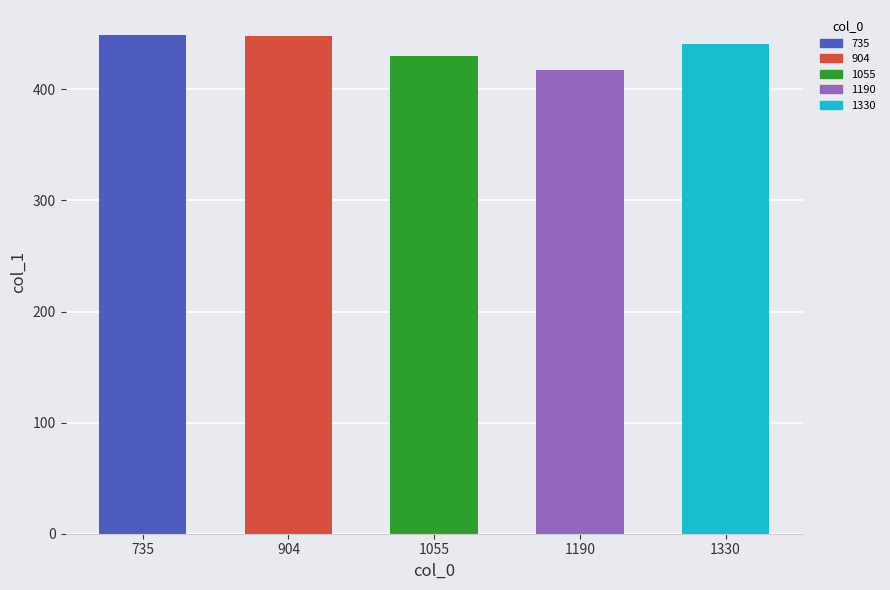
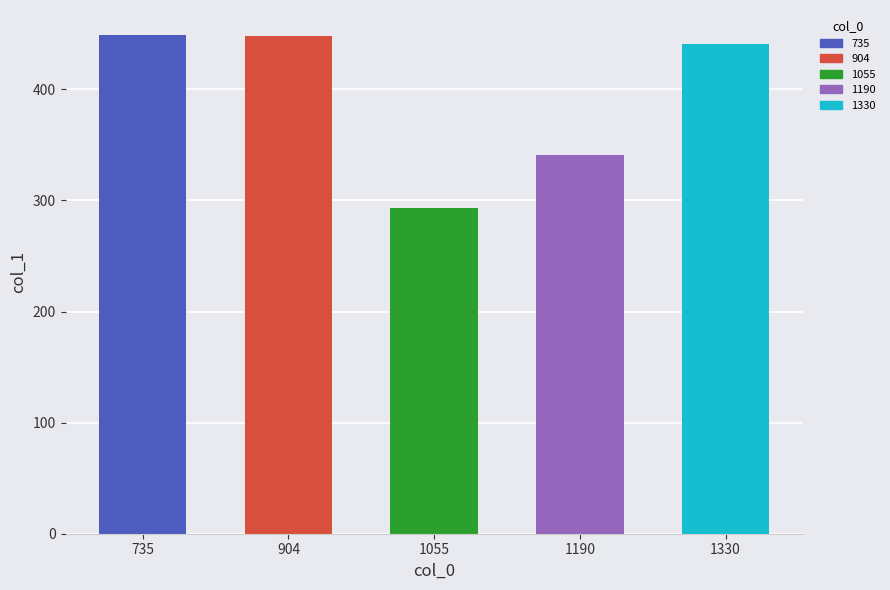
1055: 430 -> 293
1190: 417 -> 341
